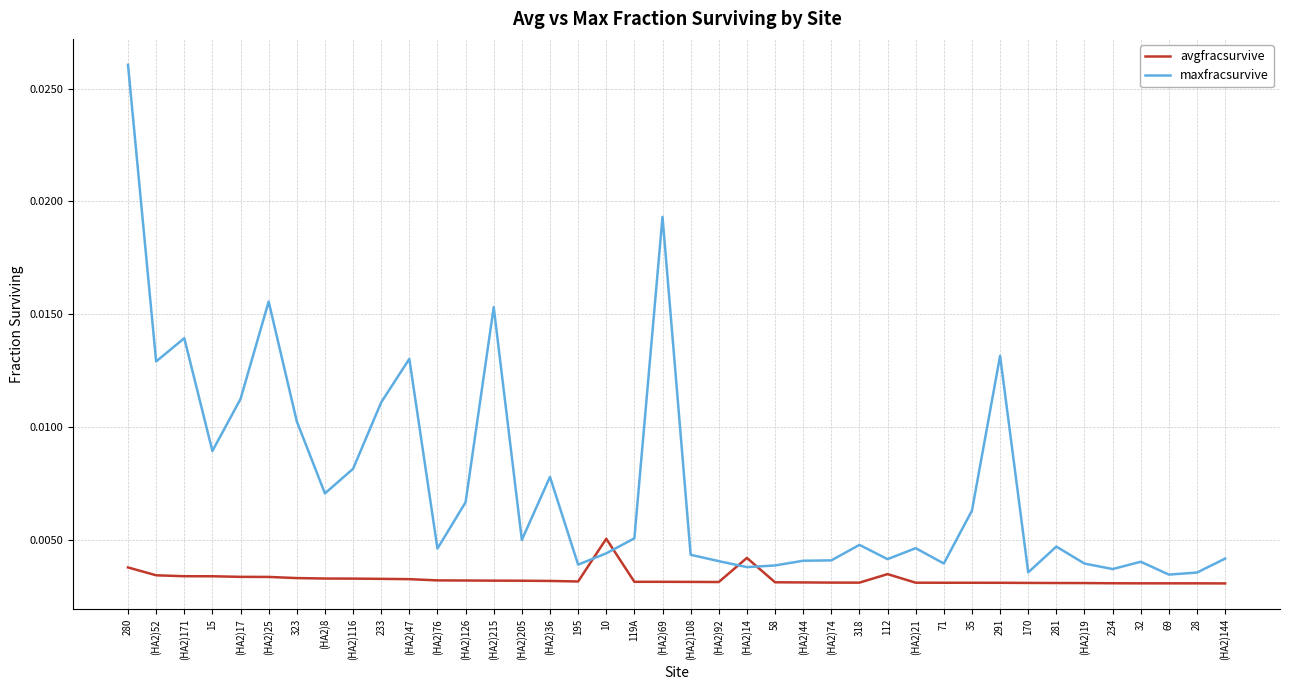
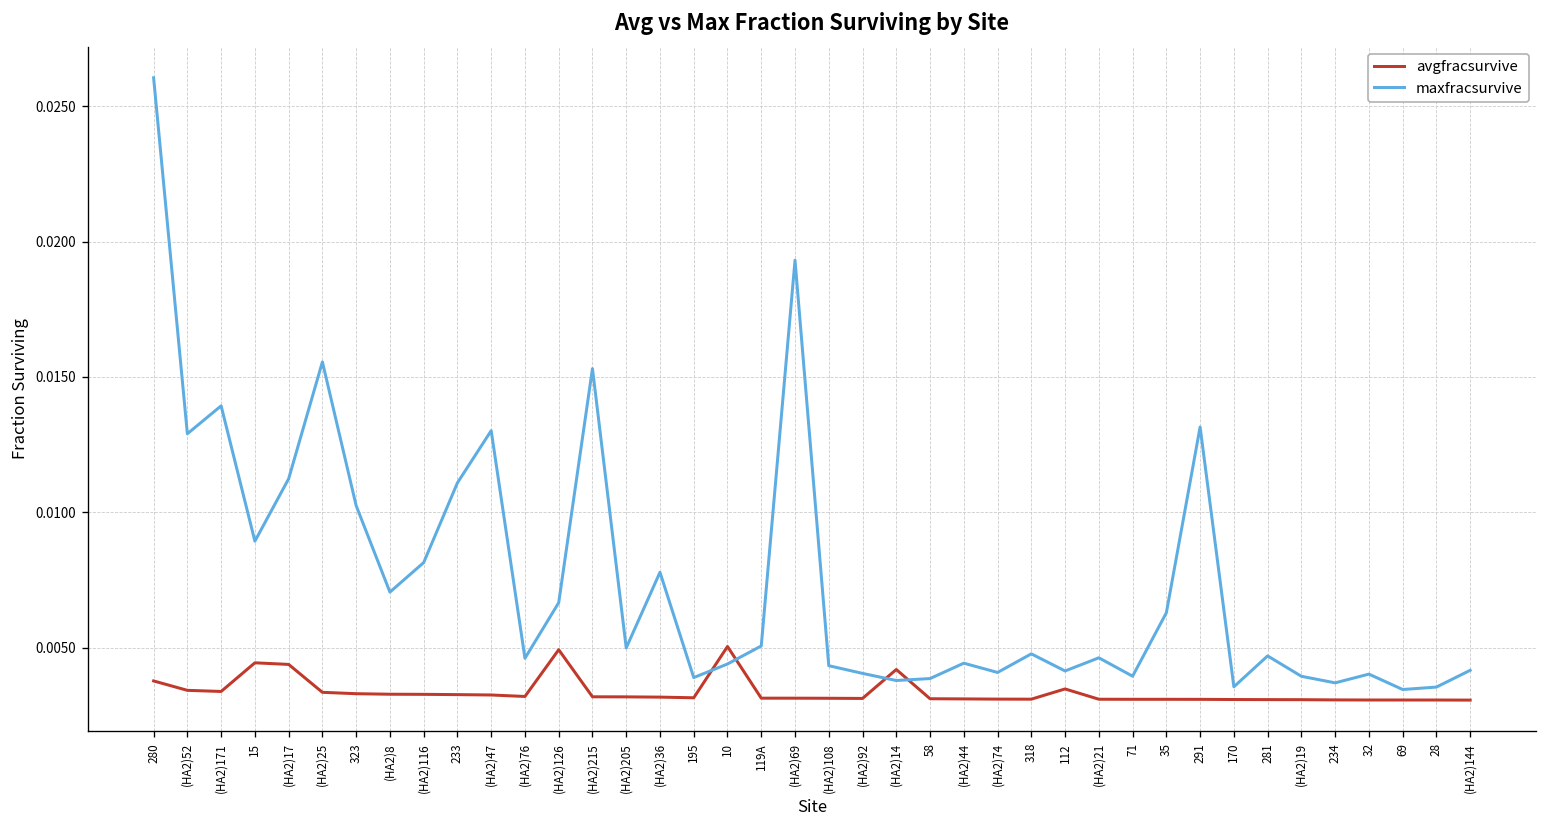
avgfracsurvive, 15: 0.0034 -> 0.0044
avgfracsurvive, (HA2)17: 0.0034 -> 0.0044
avgfracsurvive, (HA2)126: 0.0032 -> 0.0049
maxfracsurvive, (HA2)44: 0.0041 -> 0.0044
